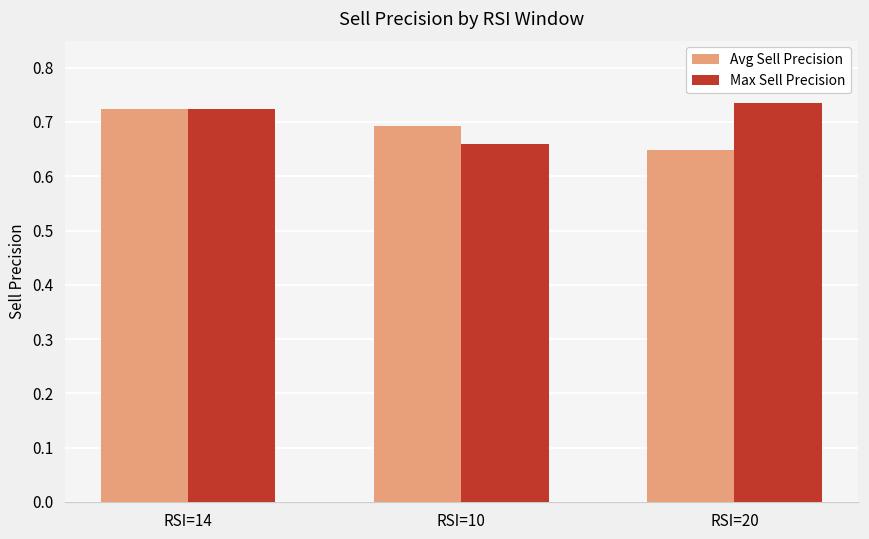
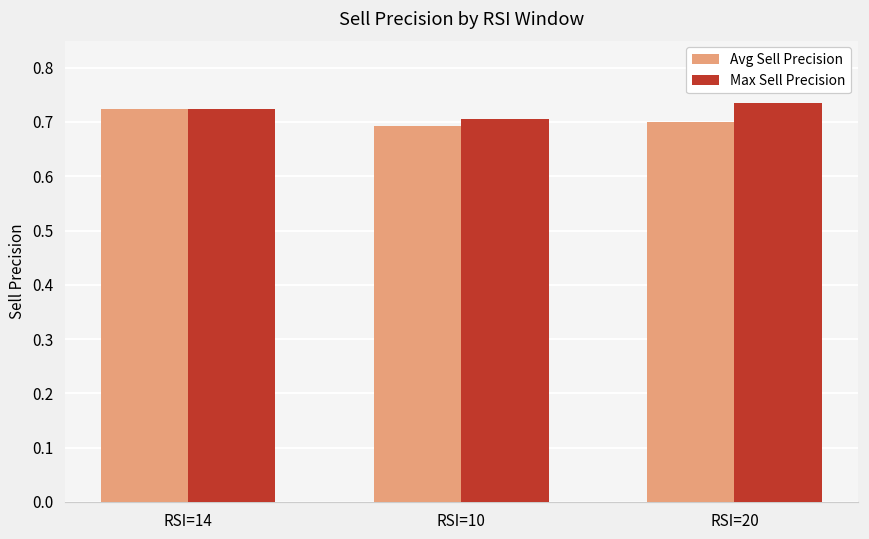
Max Sell Precision, RSI=10: 0.66 -> 0.71
Avg Sell Precision, RSI=20: 0.65 -> 0.70
